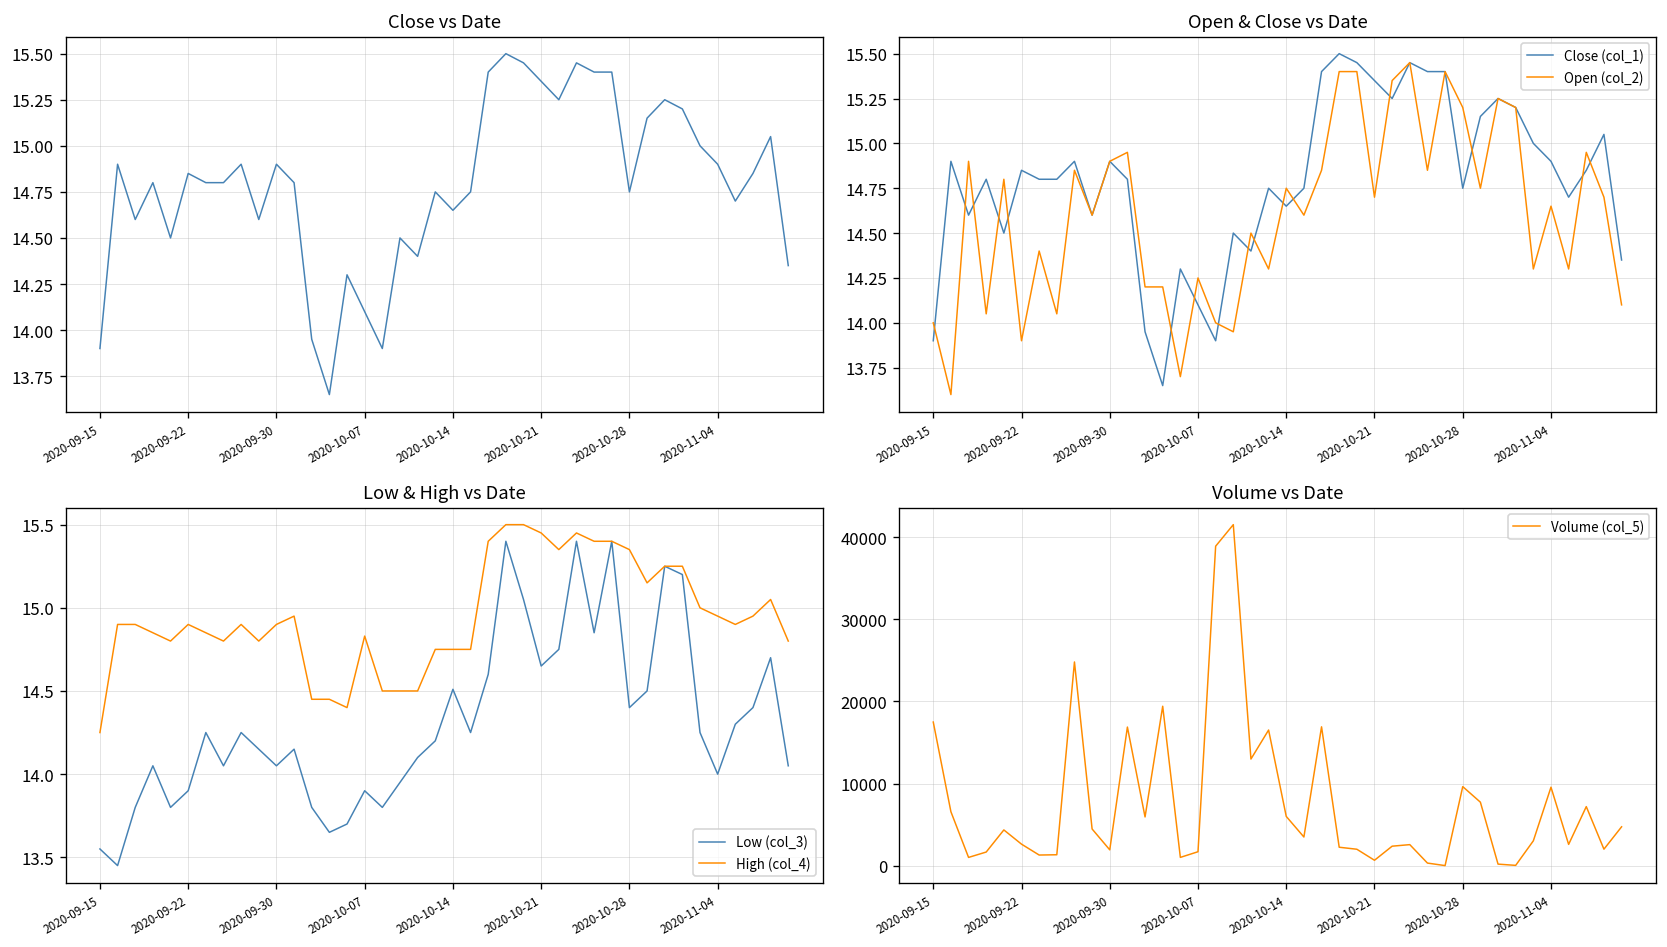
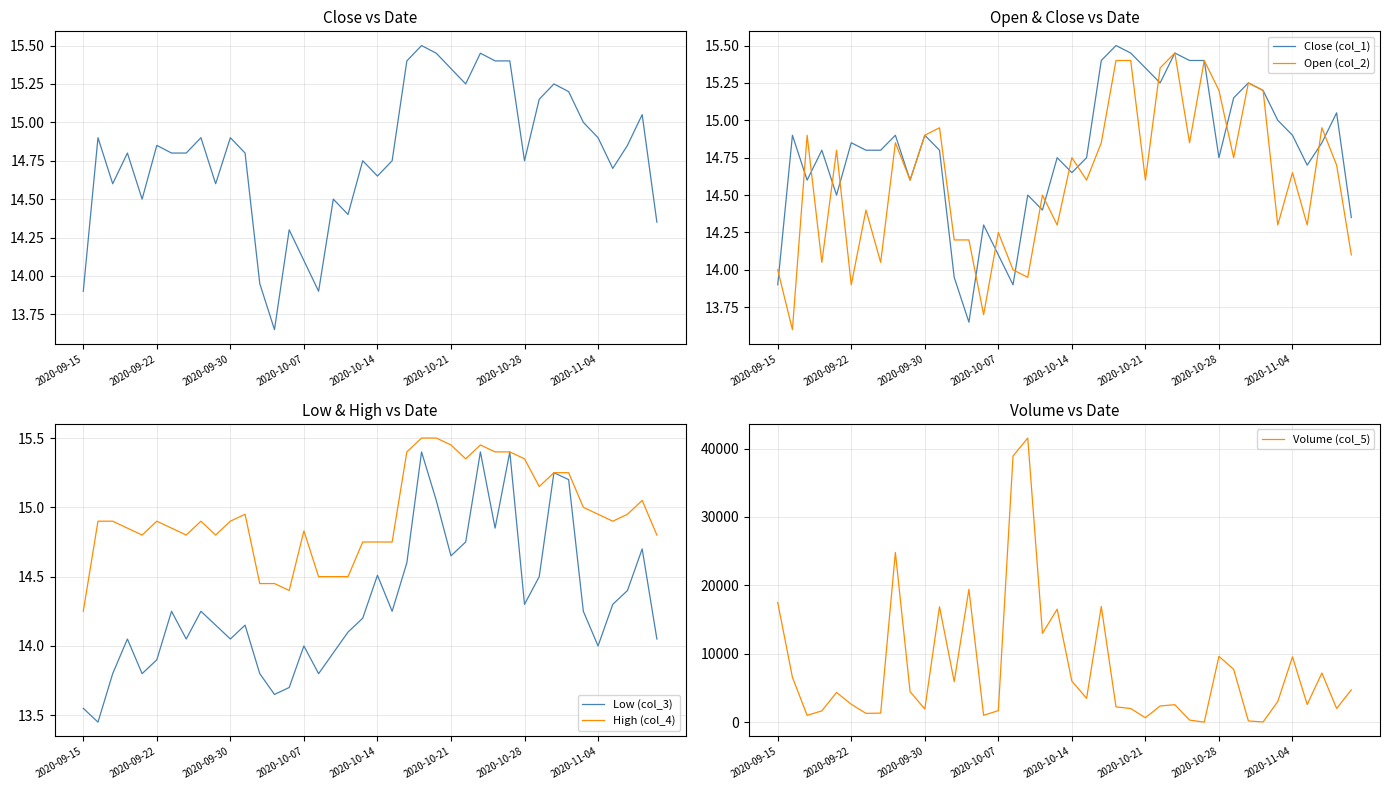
Open & Close vs Date, Open (col_2), 2020-10-21: 14.7 -> 14.6
Low & High vs Date, Low (col_3), 2020-10-07: 13.9 -> 14.0
Low & High vs Date, Low (col_3), 2020-10-28: 14.4 -> 14.3
